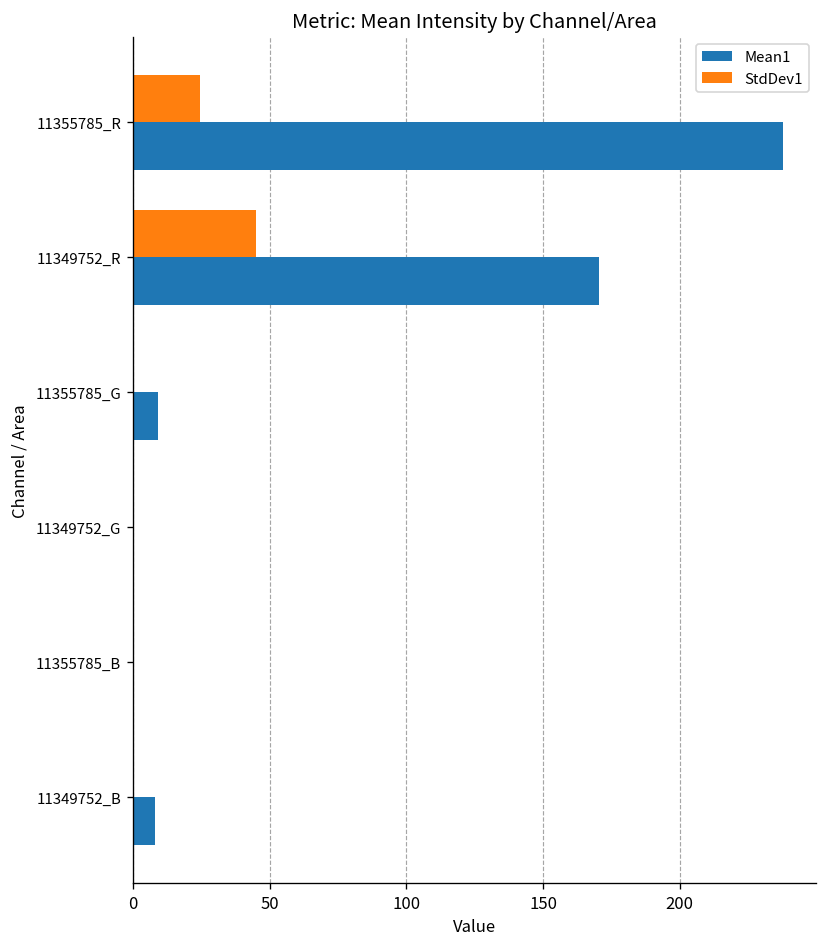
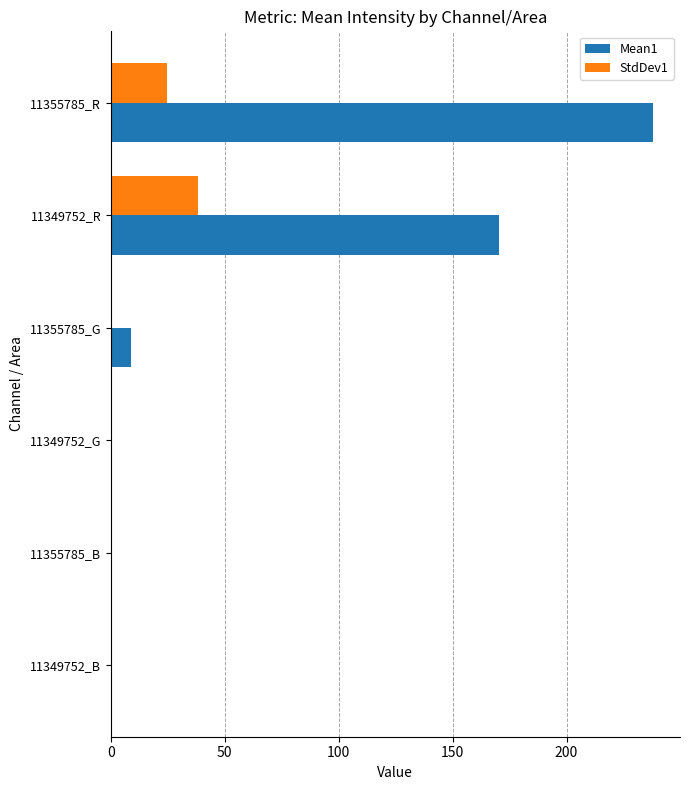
StdDev1, 11349752_R: 45 -> 38
Mean1, 11349752_B: 8 -> 0
